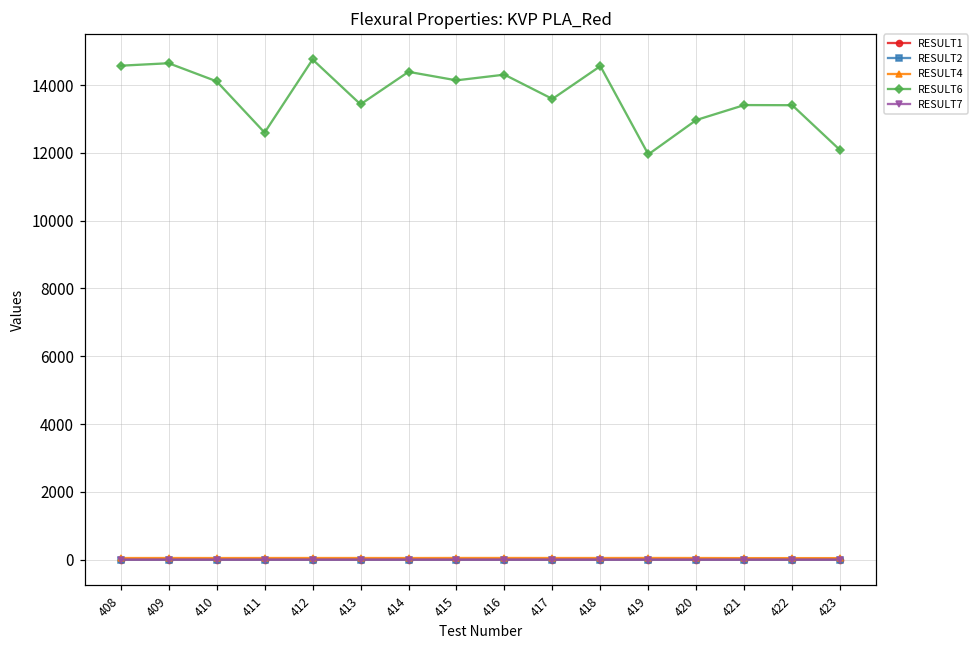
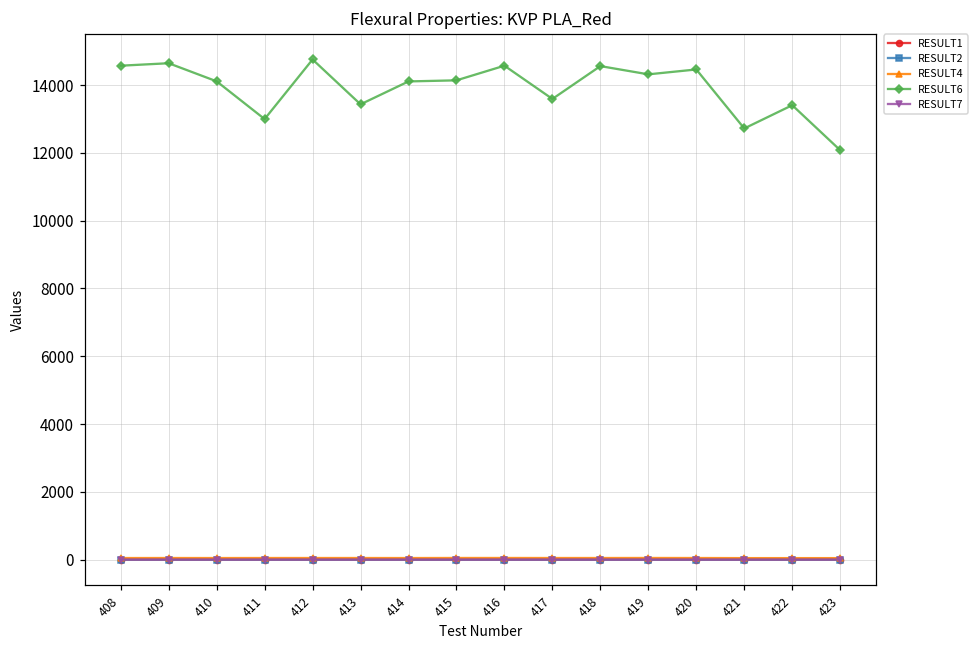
RESULT6, 411: 12600 -> 13000
RESULT6, 414: 14400 -> 14100
RESULT6, 416: 14300 -> 14600
RESULT6, 419: 12000 -> 14300
RESULT6, 420: 13000 -> 14500
RESULT6, 421: 13400 -> 12700
